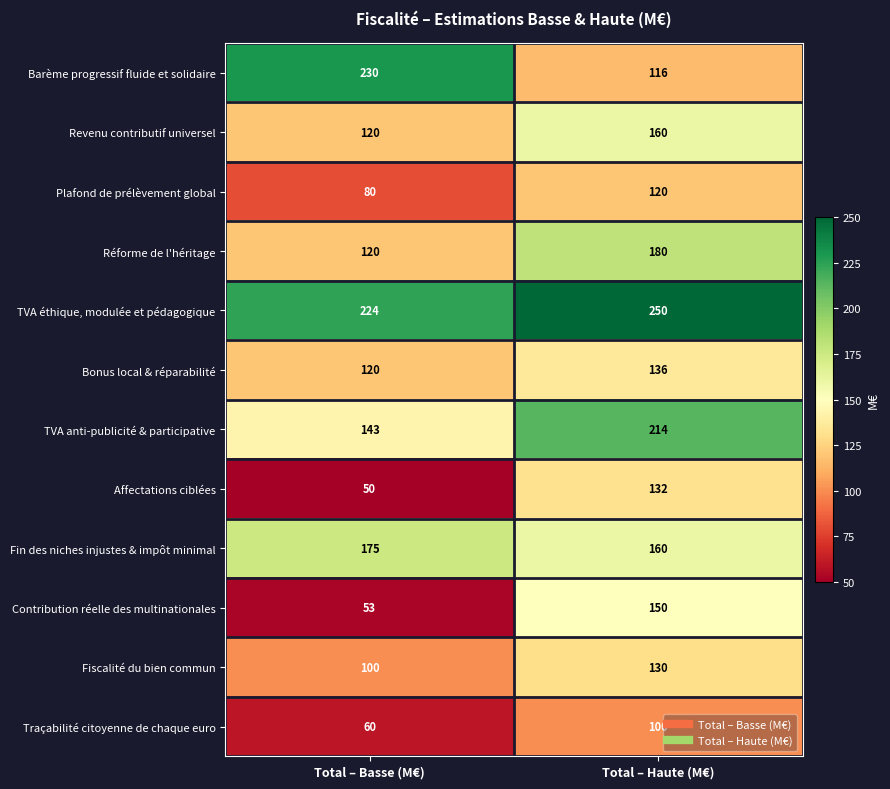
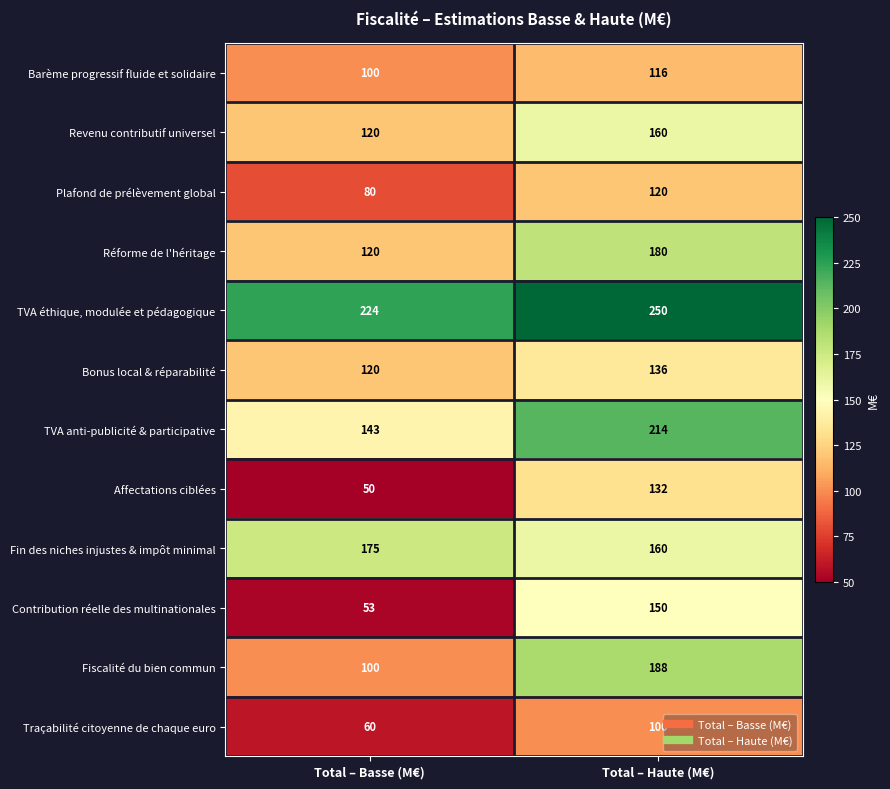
Barème progressif fluide et solidaire, Total – Basse (M€): 230 -> 100
Fiscalité du bien commun, Total – Haute (M€): 130 -> 188
